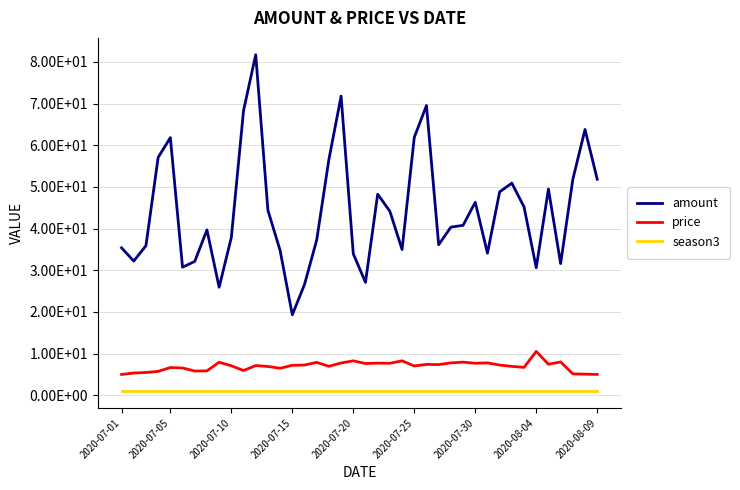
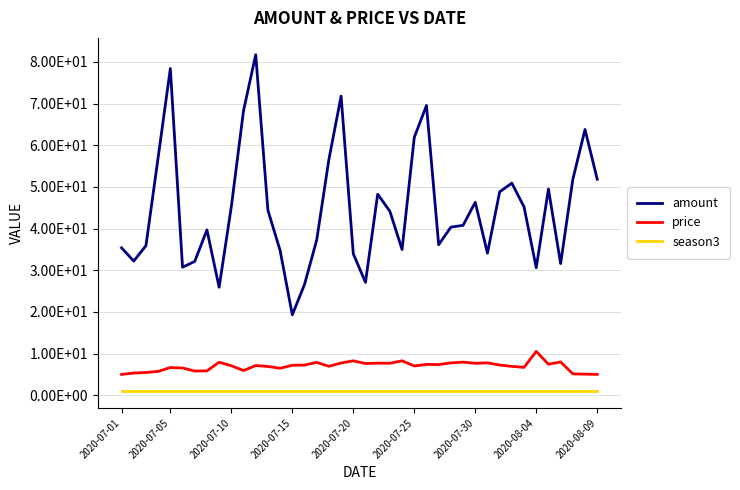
amount, 2020-07-05: 62 -> 78
amount, 2020-07-10: 38 -> 45
